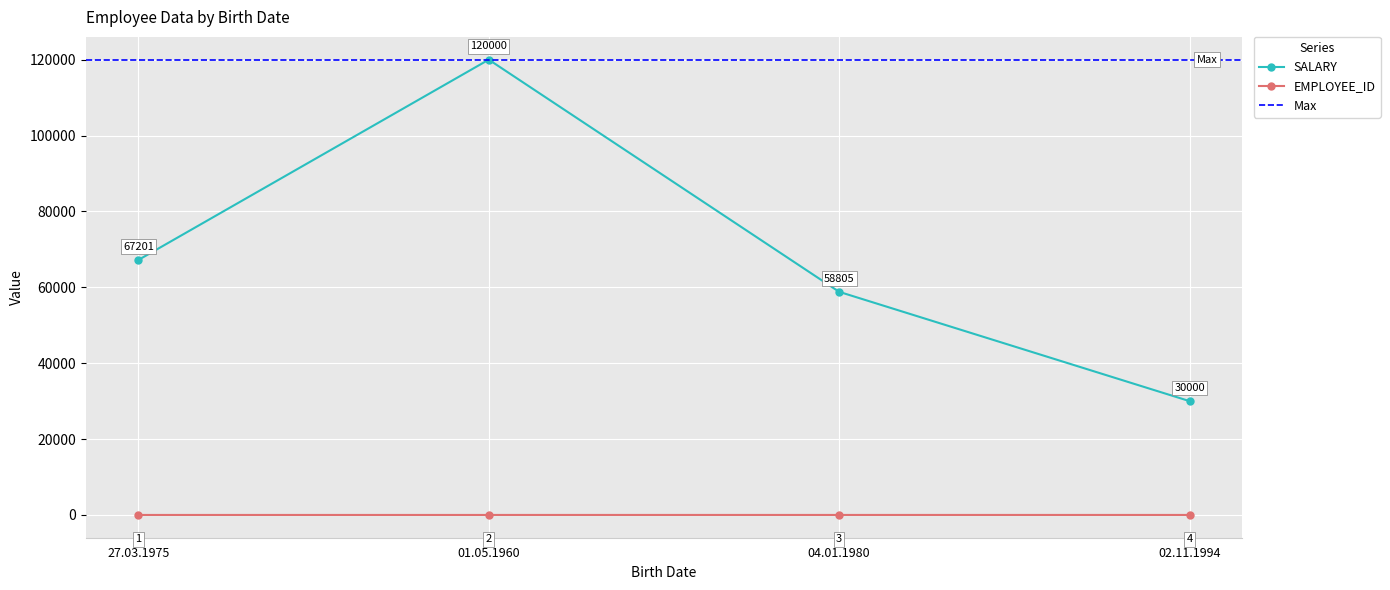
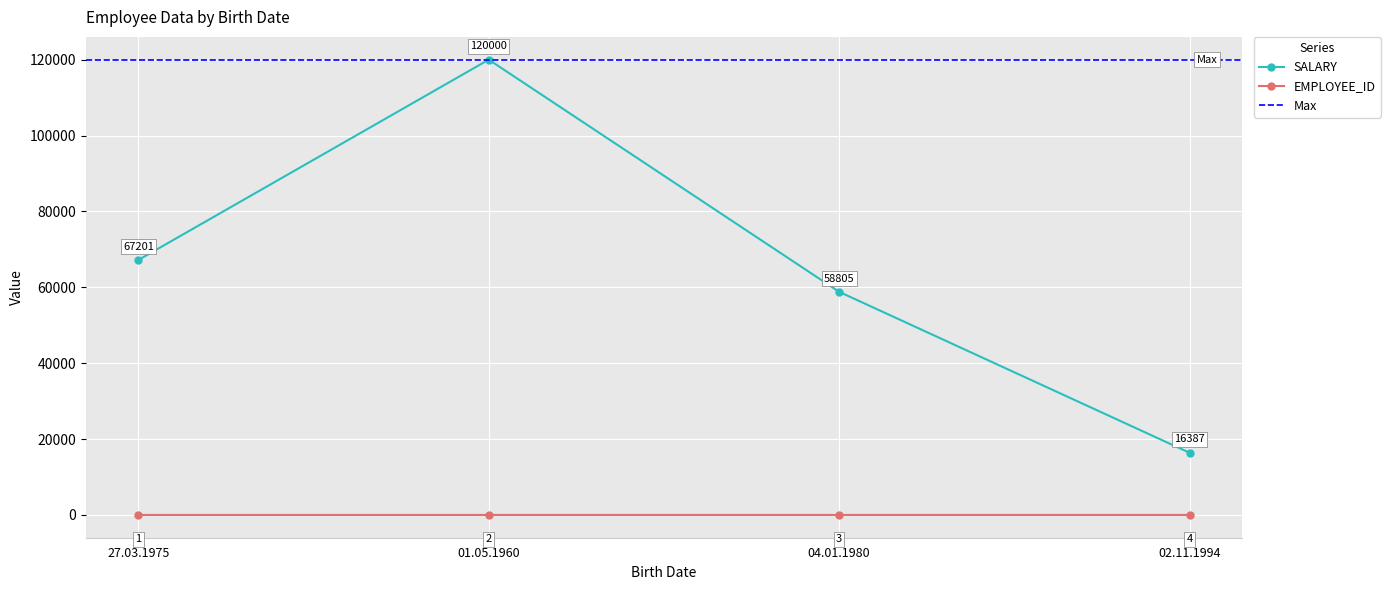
SALARY, 02.11.1994: 30000 -> 16387
